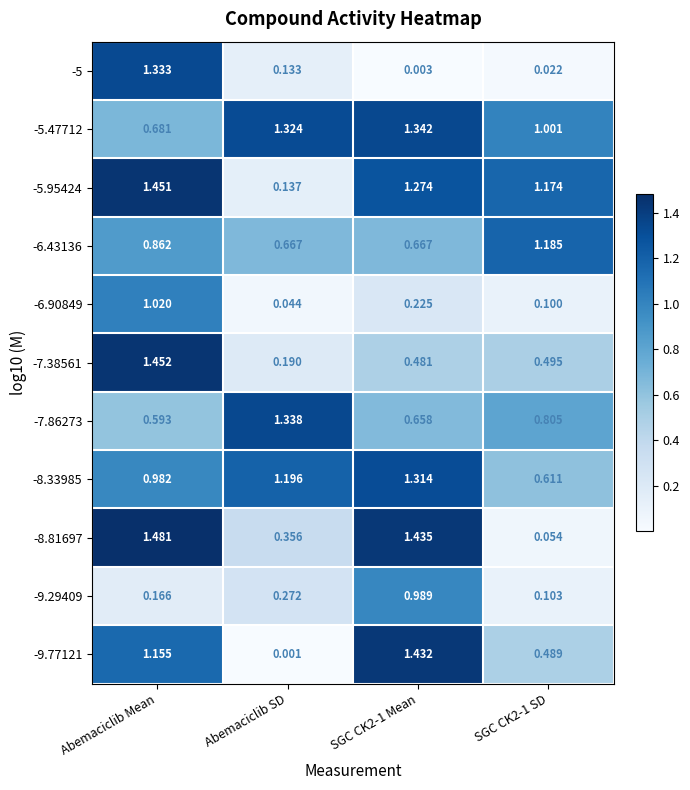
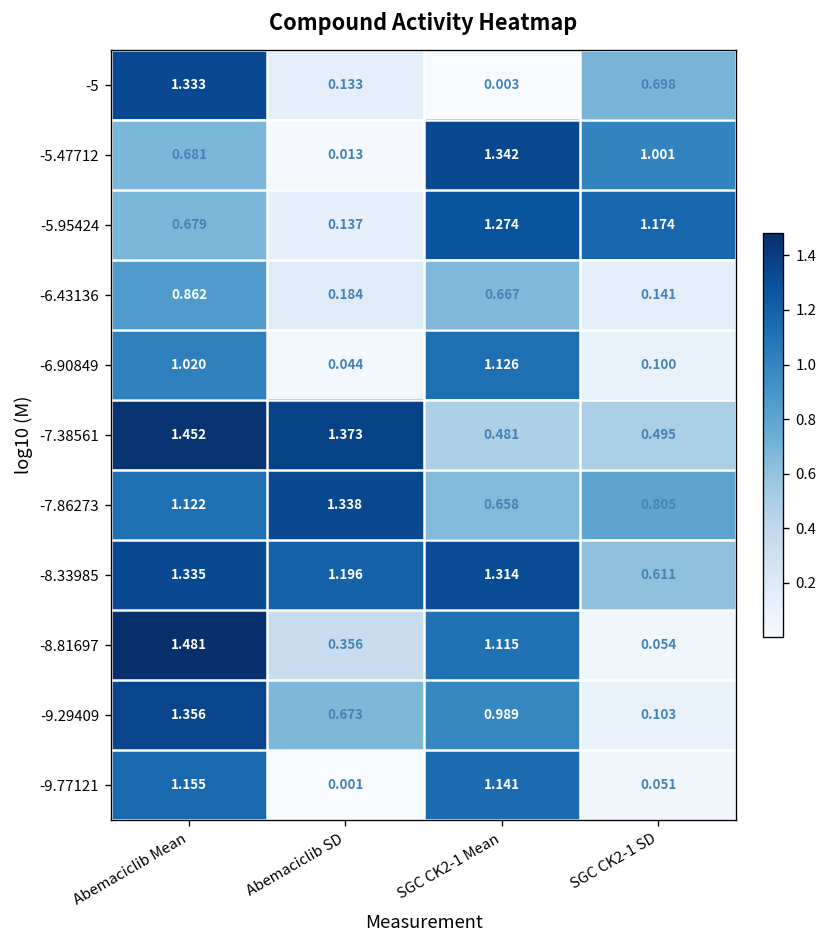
-5, SGC CK2-1 SD: 0.022 -> 0.698
-5.47712, Abemaciclib SD: 1.324 -> 0.013
-5.95424, Abemaciclib Mean: 1.451 -> 0.679
-6.43136, Abemaciclib SD: 0.667 -> 0.184
-6.43136, SGC CK2-1 SD: 1.185 -> 0.141
-6.90849, SGC CK2-1 Mean: 0.225 -> 1.126
-7.38561, Abemaciclib SD: 0.190 -> 1.373
-7.86273, Abemaciclib Mean: 0.593 -> 1.122
-8.33985, Abemaciclib Mean: 0.982 -> 1.335
-8.81697, SGC CK2-1 Mean: 1.435 -> 1.115
-9.29409, Abemaciclib Mean: 0.166 -> 1.356
-9.29409, Abemaciclib SD: 0.272 -> 0.673
-9.77121, SGC CK2-1 Mean: 1.432 -> 1.141
-9.77121, SGC CK2-1 SD: 0.489 -> 0.051
